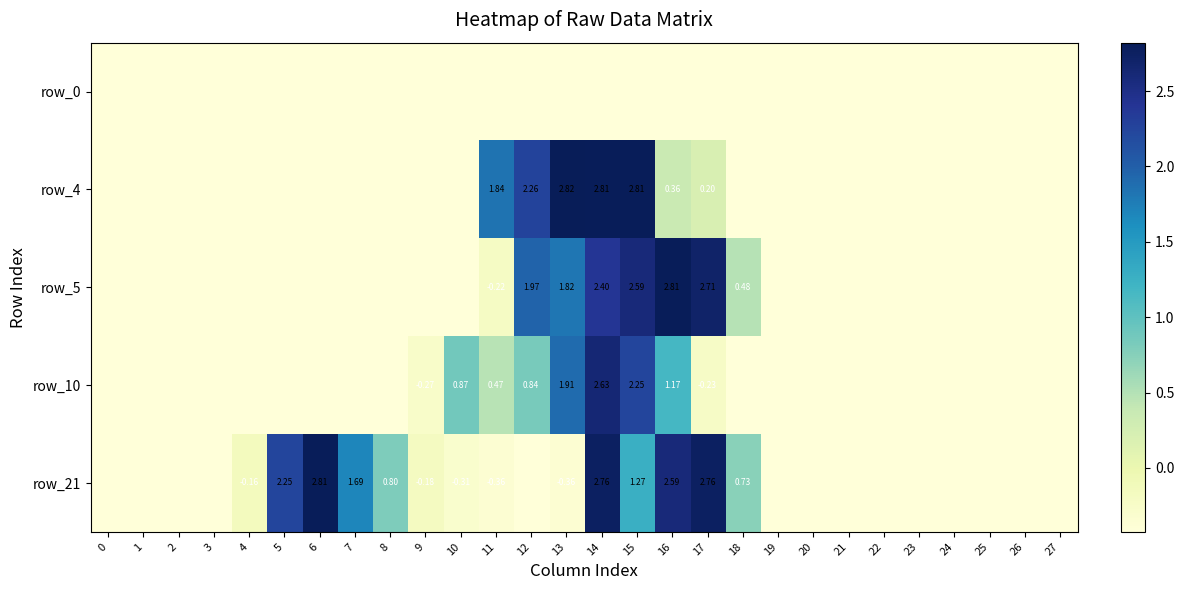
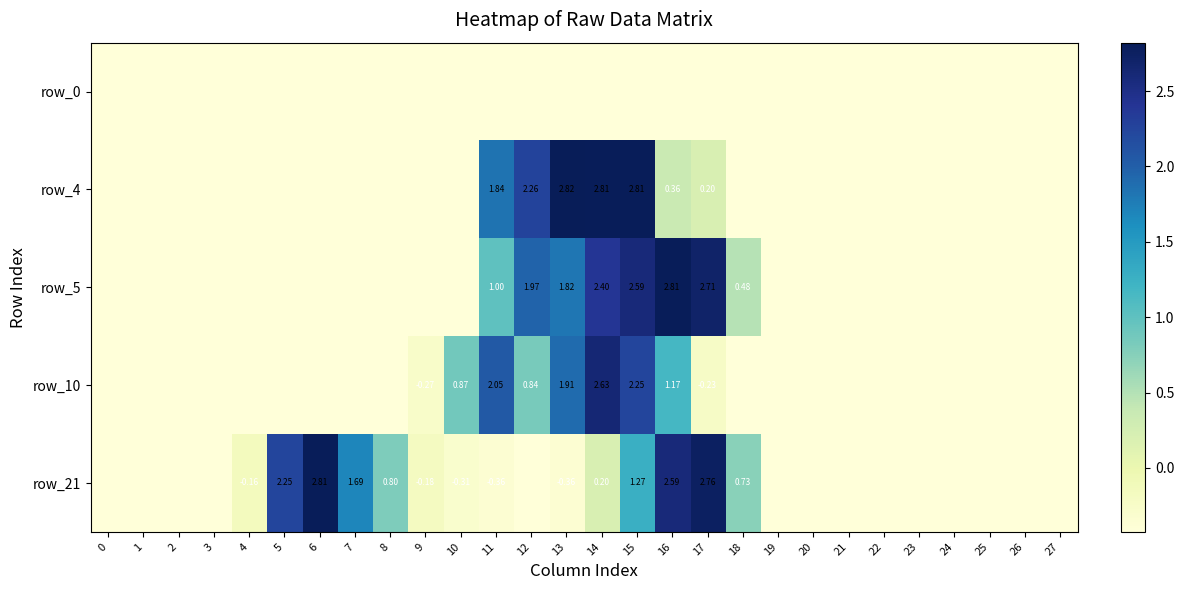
row_5, 11: -0.22 -> 1.00
row_10, 11: 0.47 -> 2.05
row_21, 14: 2.76 -> 0.20
